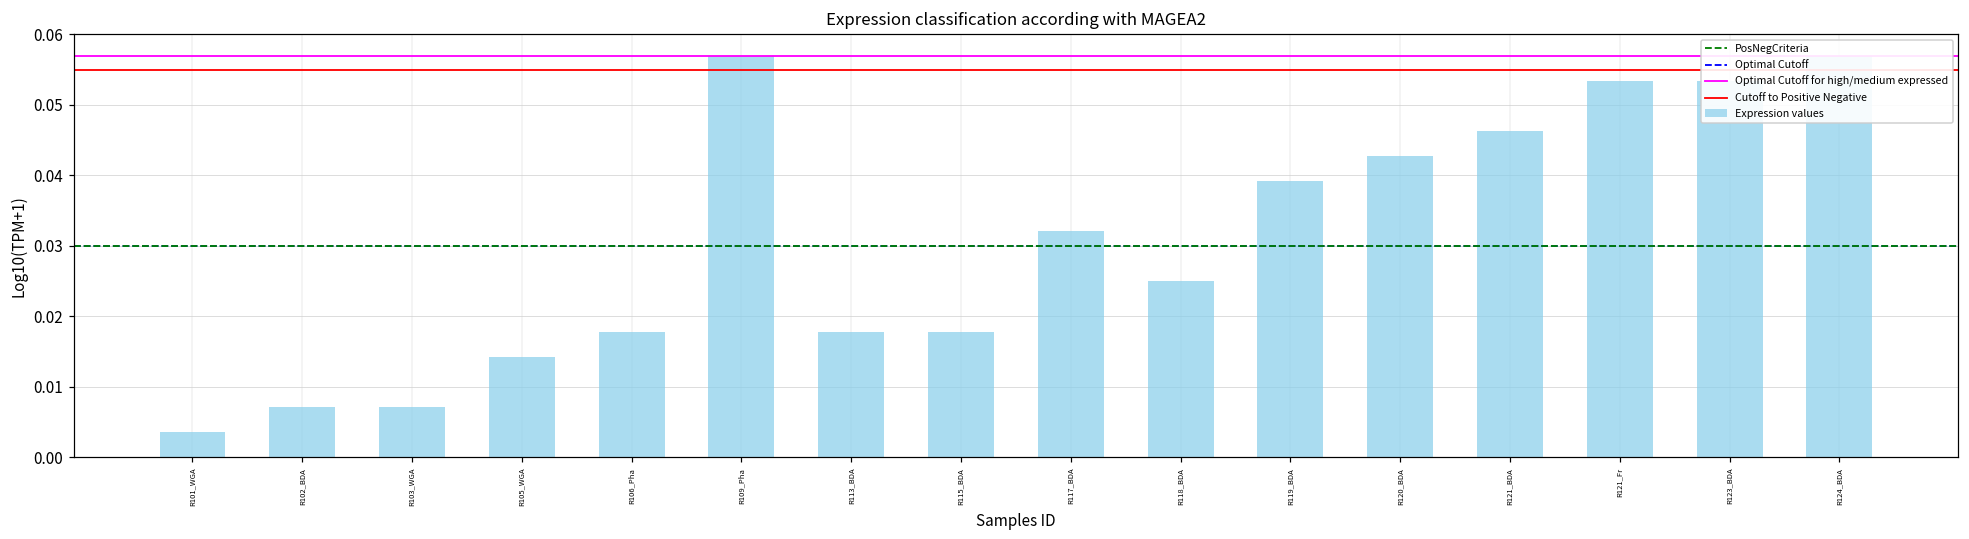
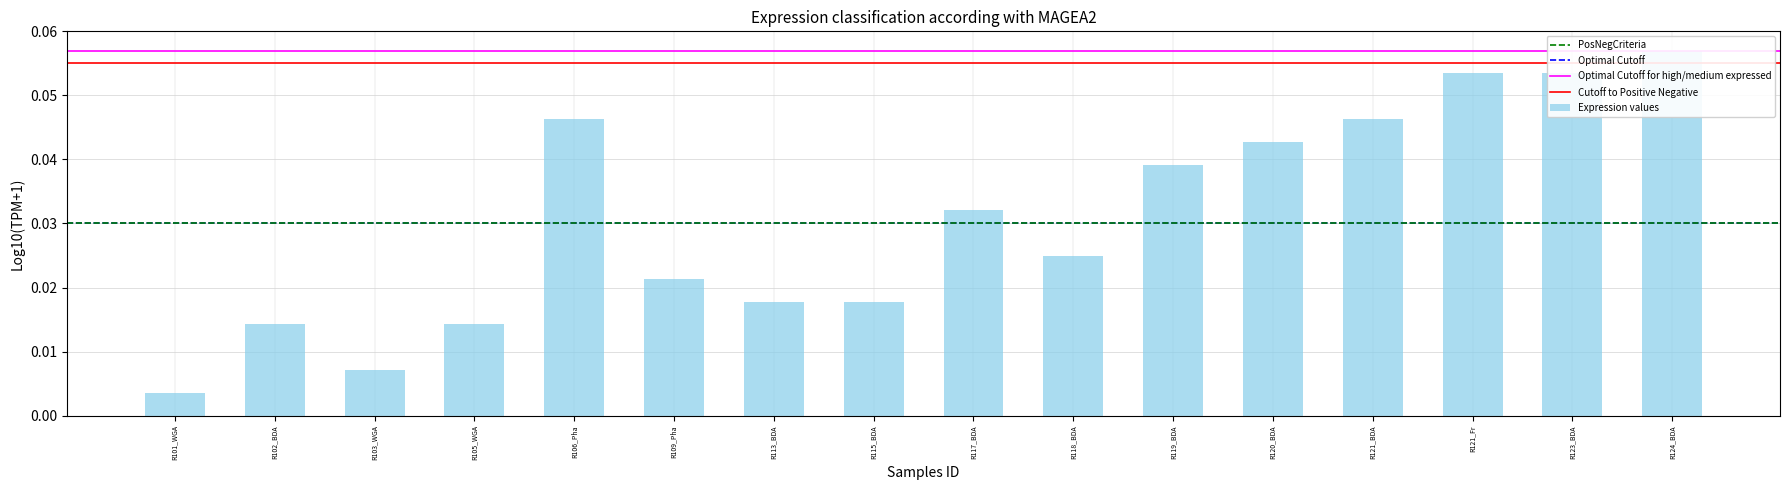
R102_BDA: 0.007 -> 0.014
R106_Pha: 0.018 -> 0.046
R109_Pha: 0.057 -> 0.021
